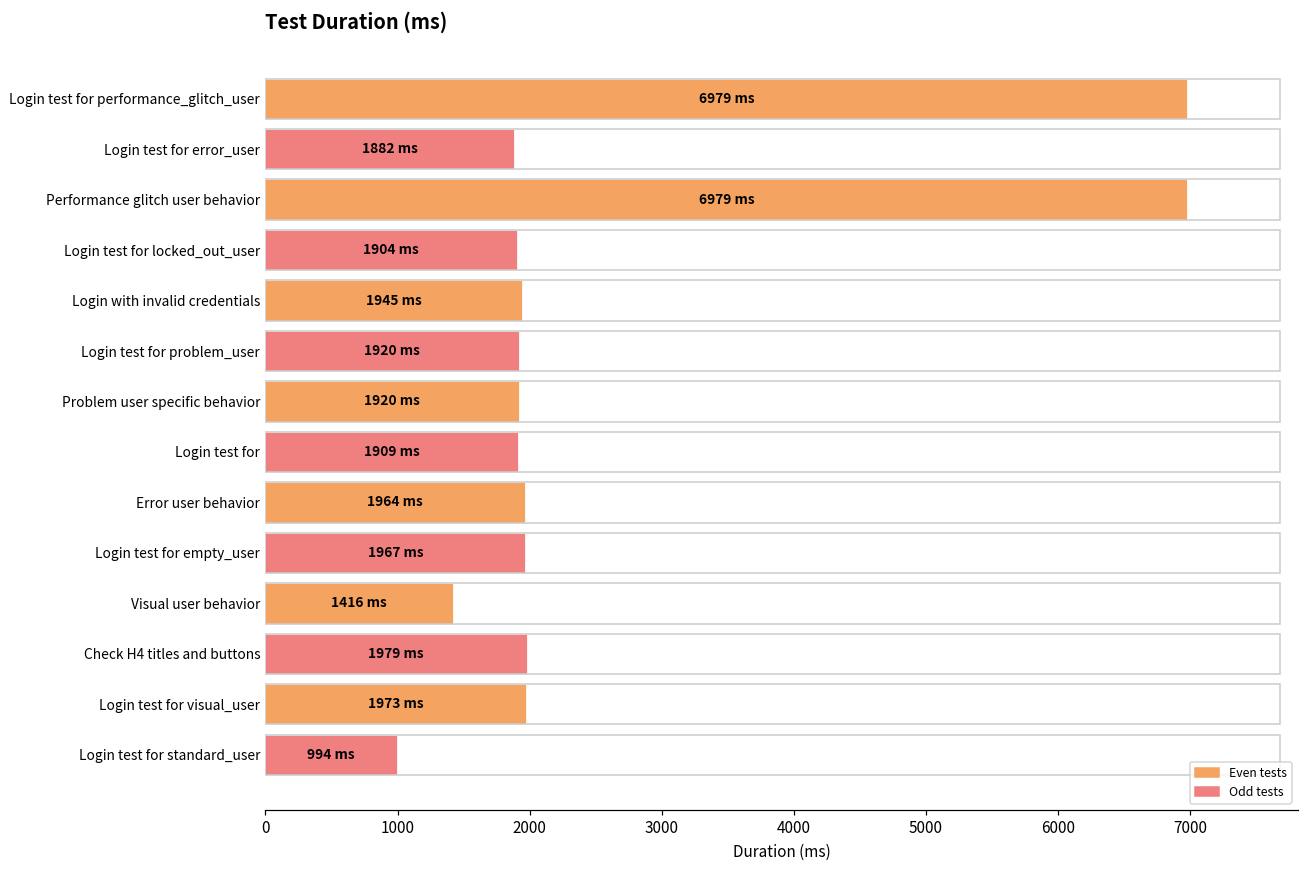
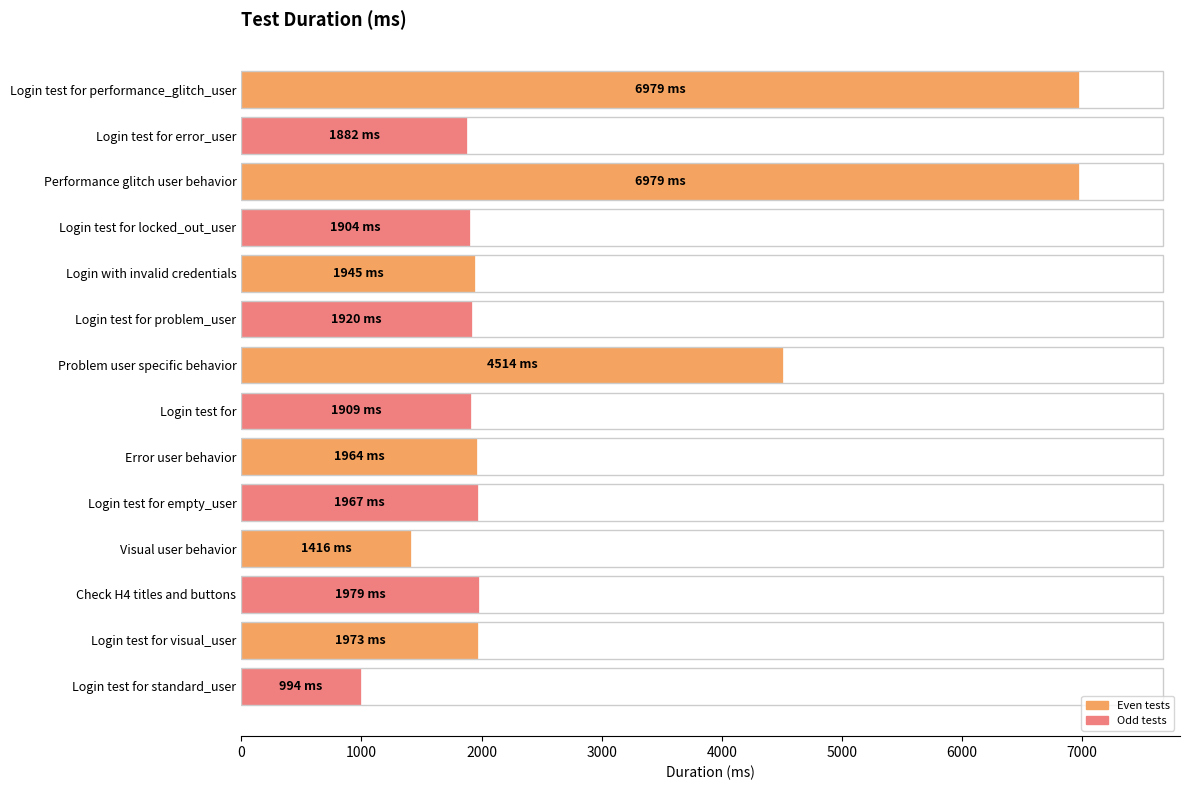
Problem user specific behavior: 1920 -> 4514
